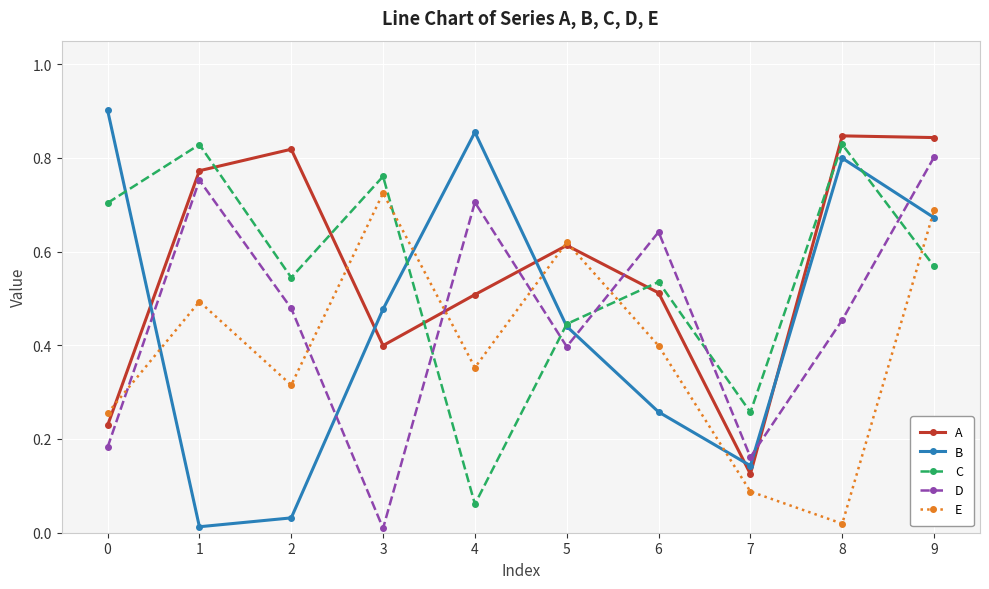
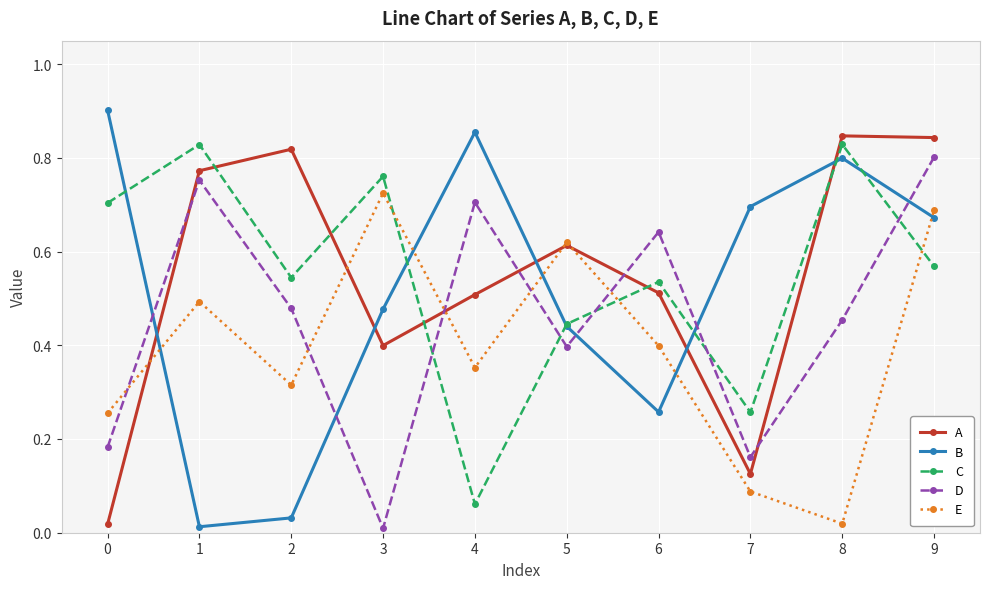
A, 0: 0.23 -> 0.02
B, 7: 0.14 -> 0.70
